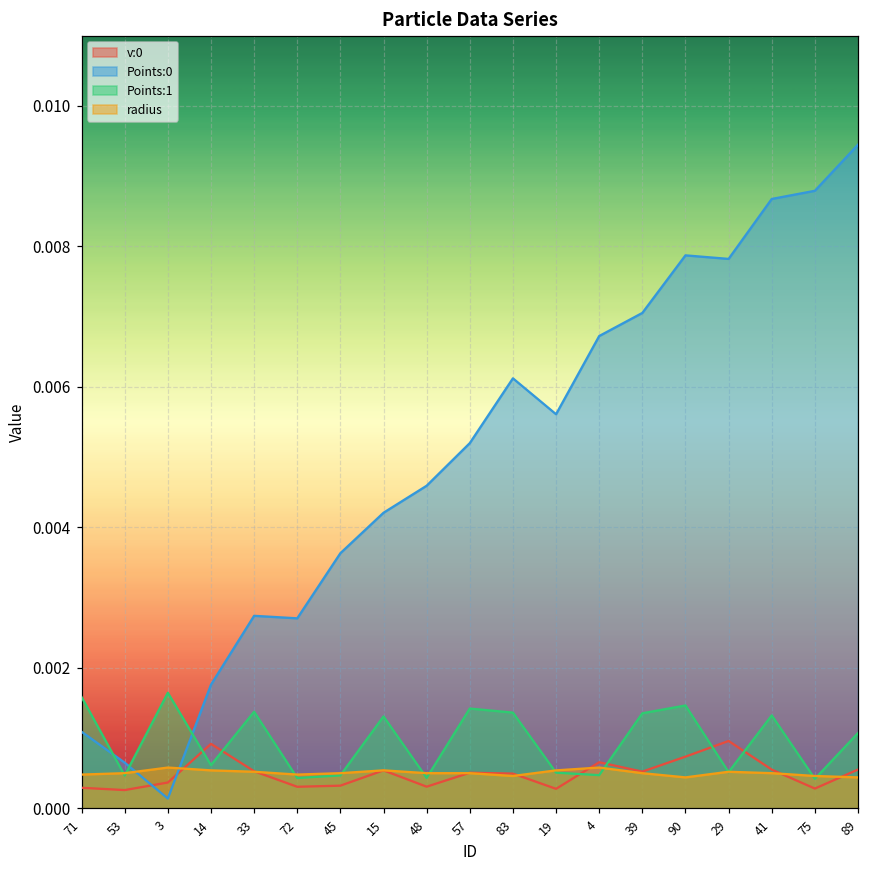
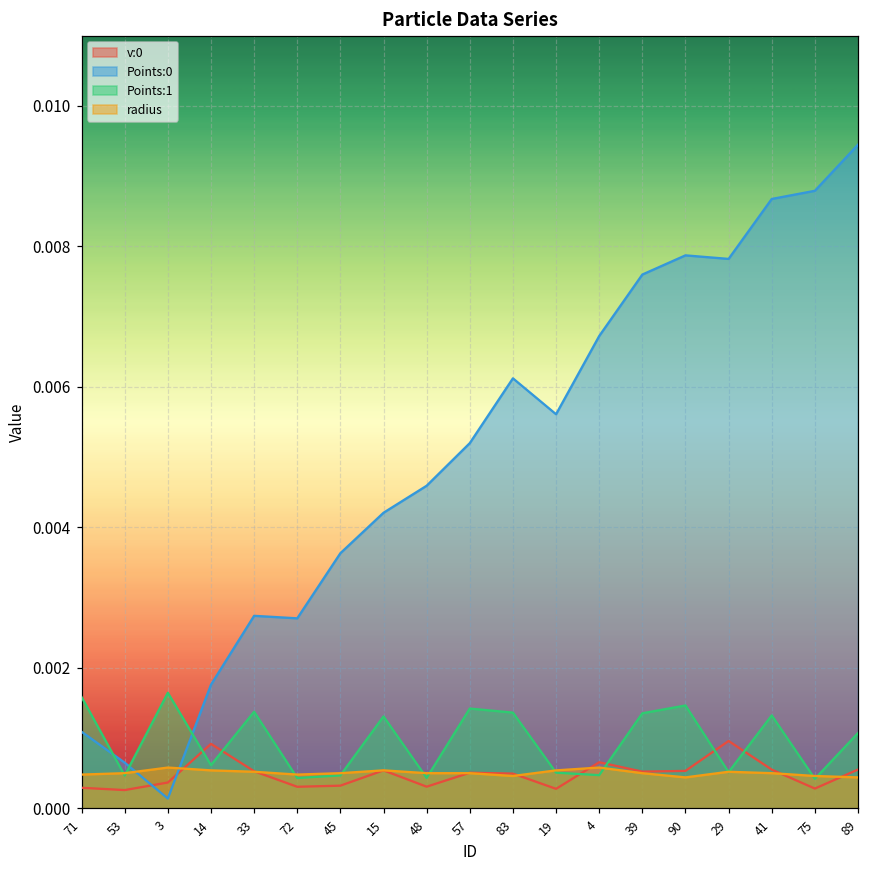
Points:0, 39: 0.0071 -> 0.0076
v:0, 90: 0.0007 -> 0.0005
